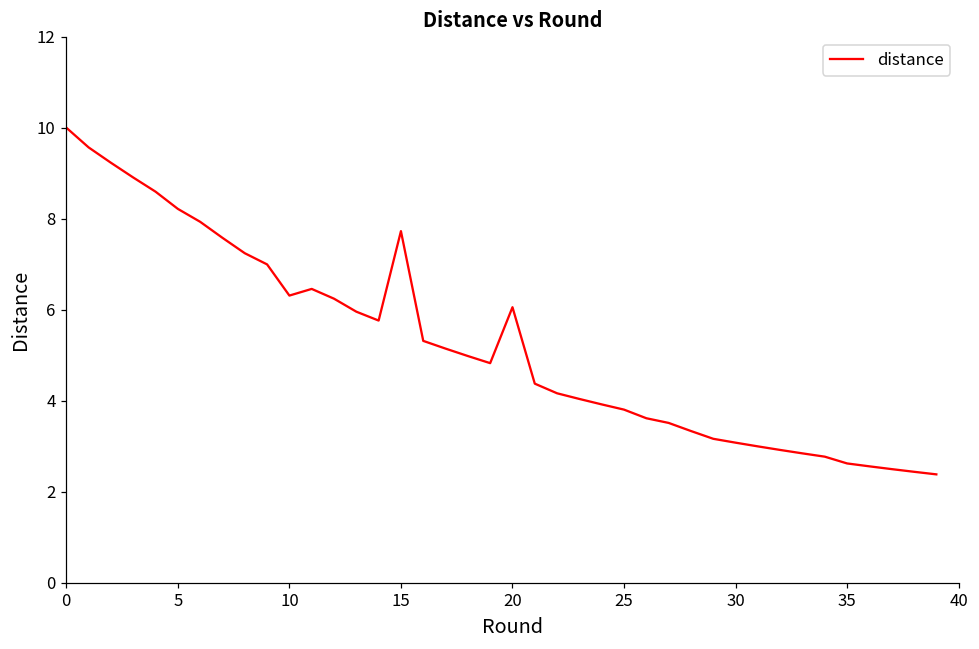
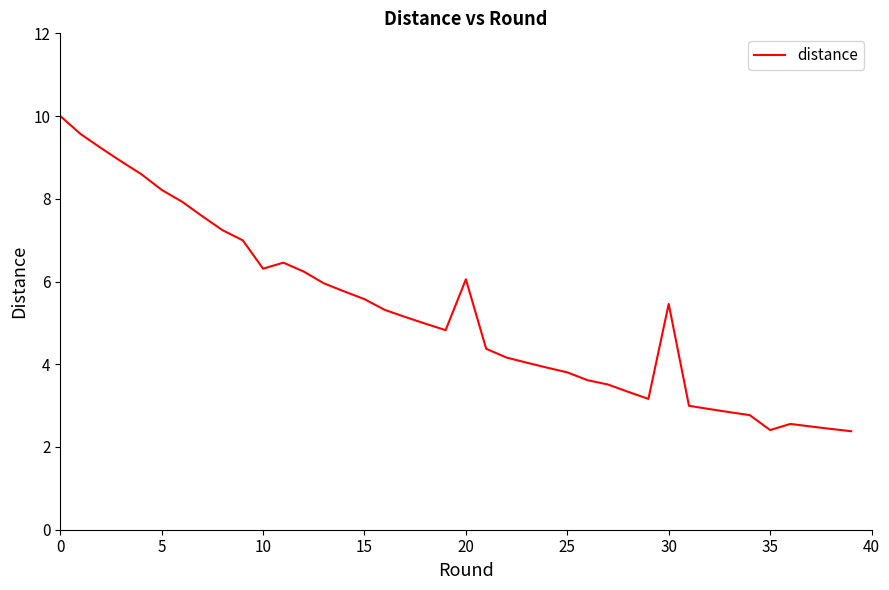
15: 7.7 -> 5.6
30: 3.1 -> 5.5
35: 2.6 -> 2.4
